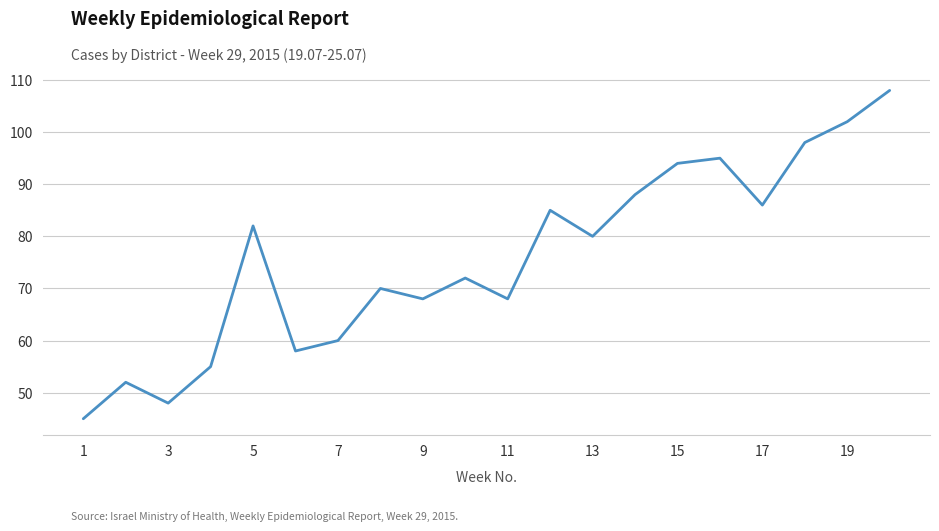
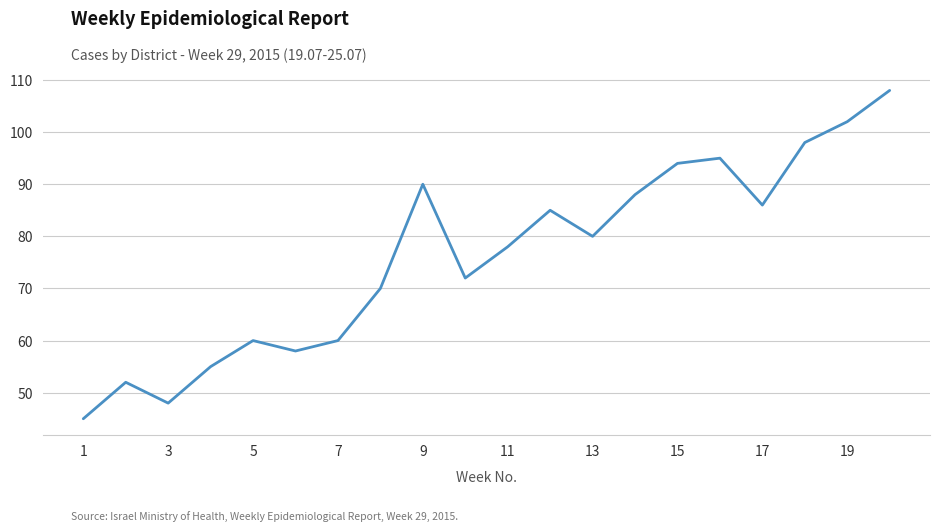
5: 82 -> 60
9: 68 -> 90
11: 68 -> 78
